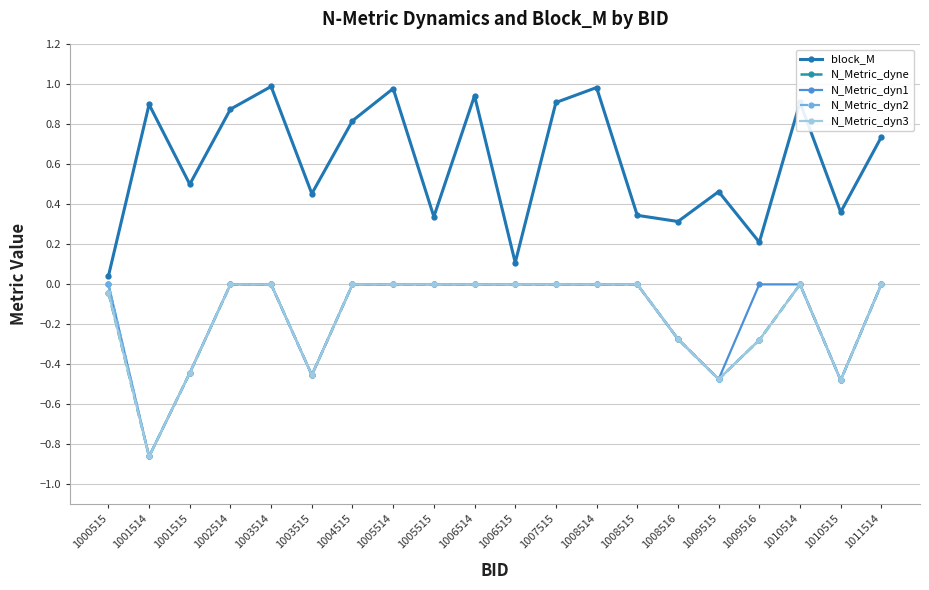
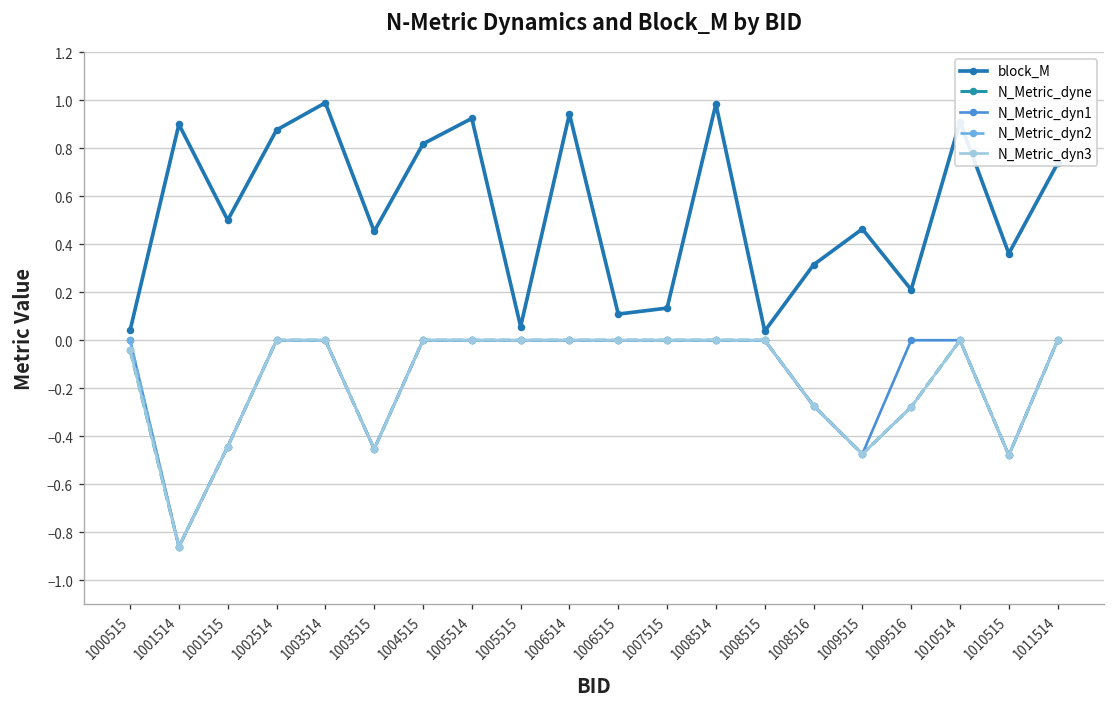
block_M, 1005514: 0.98 -> 0.92
block_M, 1005515: 0.34 -> 0.06
block_M, 1007515: 0.91 -> 0.13
block_M, 1008515: 0.35 -> 0.04
